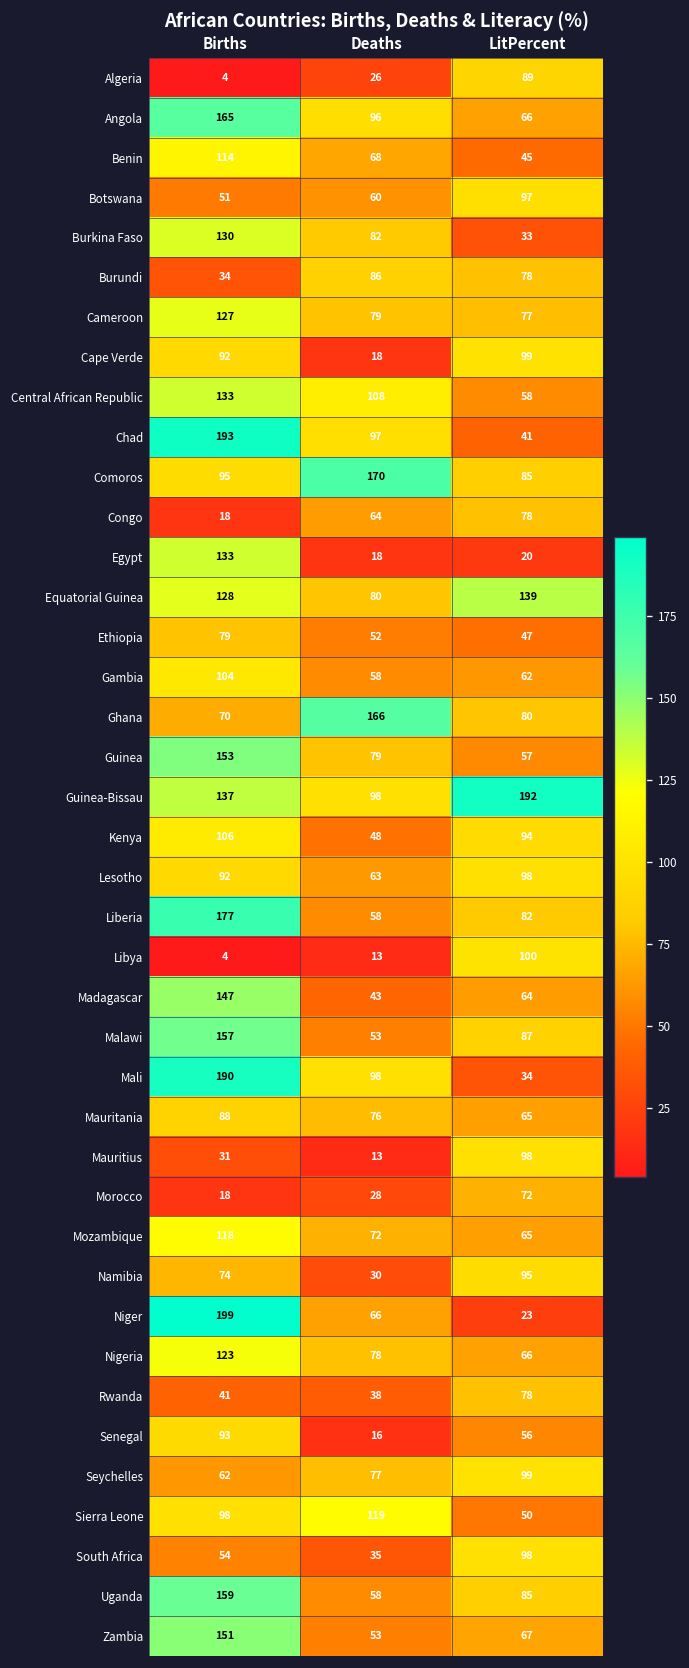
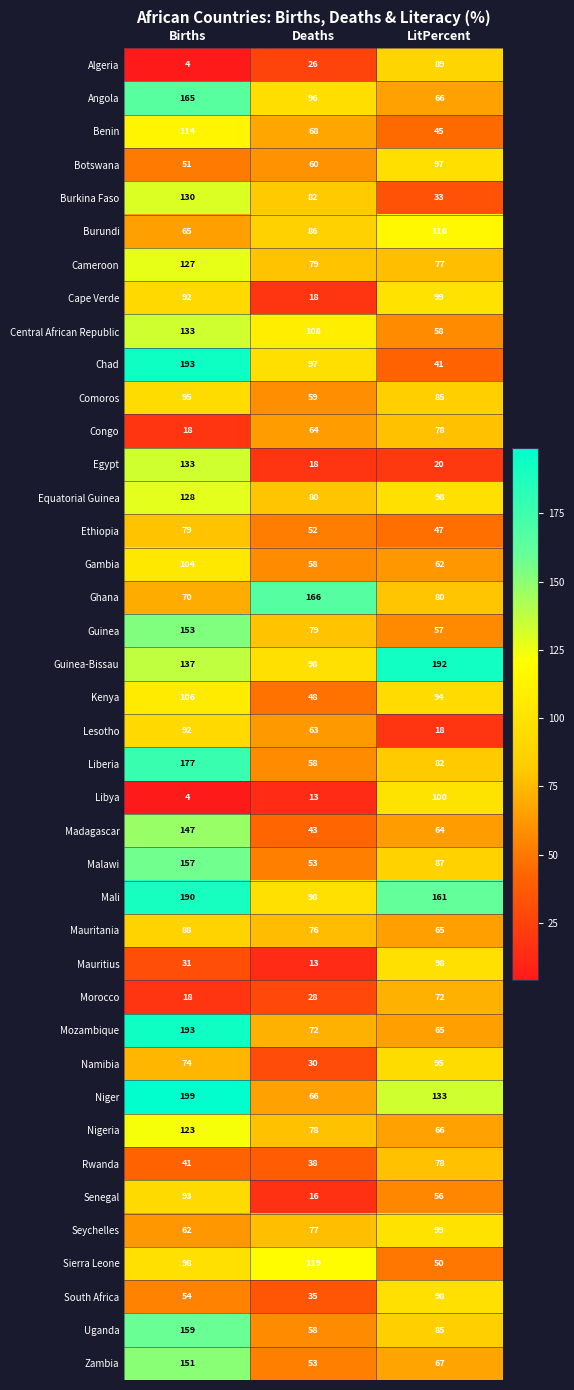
Burundi, Births: 34 -> 65
Burundi, LitPercent: 78 -> 116
Comoros, Deaths: 170 -> 59
Equatorial Guinea, LitPercent: 139 -> 98
Lesotho, LitPercent: 98 -> 18
Mali, LitPercent: 34 -> 161
Mozambique, Births: 118 -> 193
Niger, LitPercent: 23 -> 133
